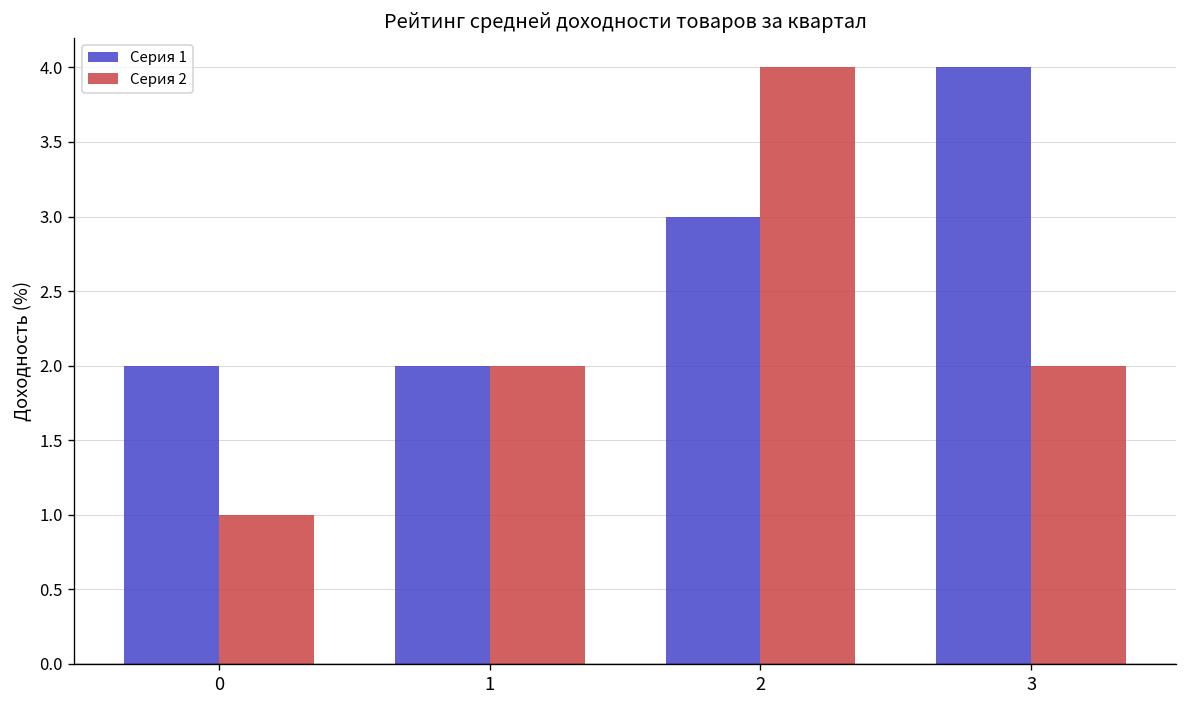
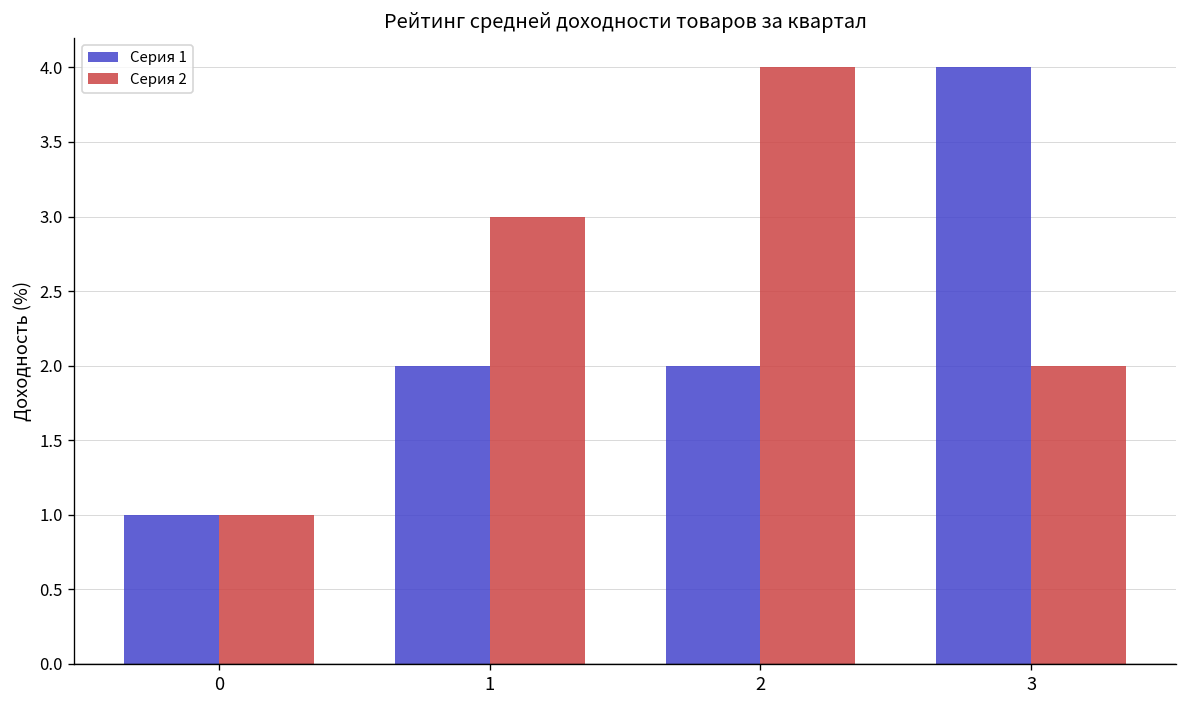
Серия 1, 0: 2 -> 1
Серия 2, 1: 2 -> 3
Серия 1, 2: 3 -> 2
